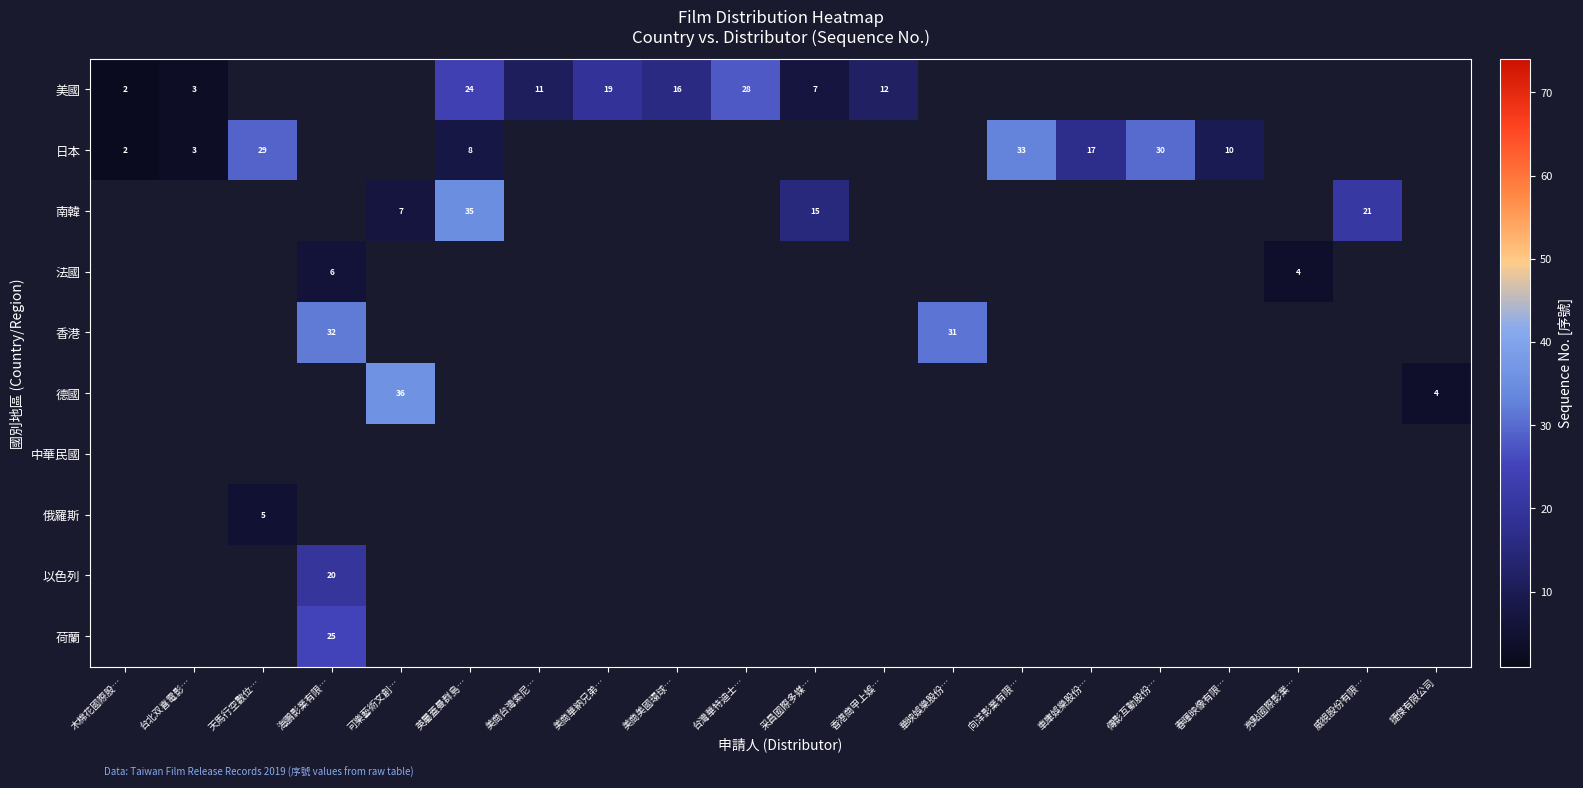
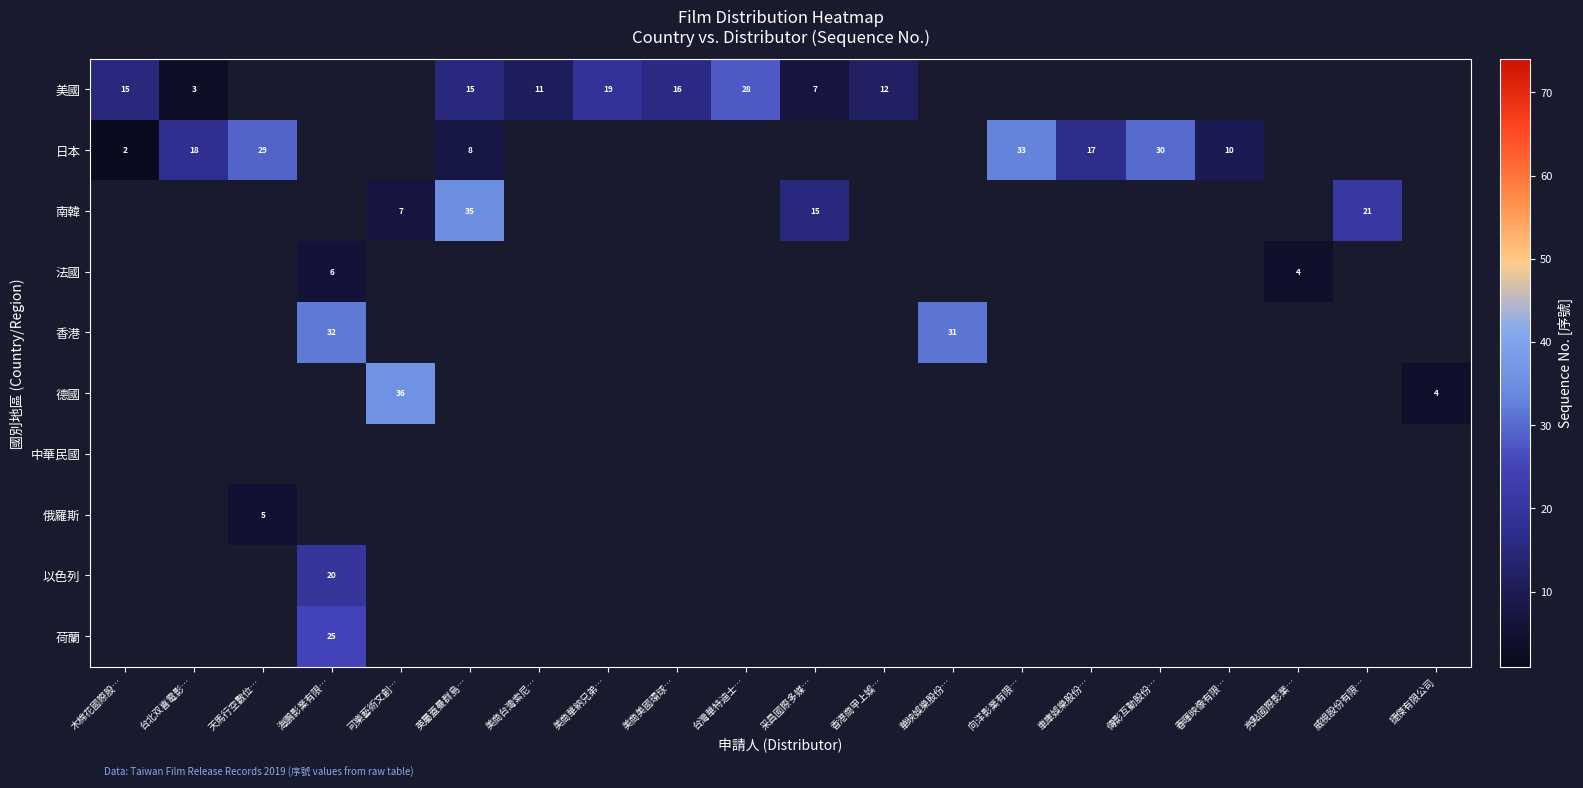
美國, 木棉花國際股…: 2 -> 15
美國, 英屬蓋曼群島…: 24 -> 15
日本, 台北双喜電影…: 3 -> 18
